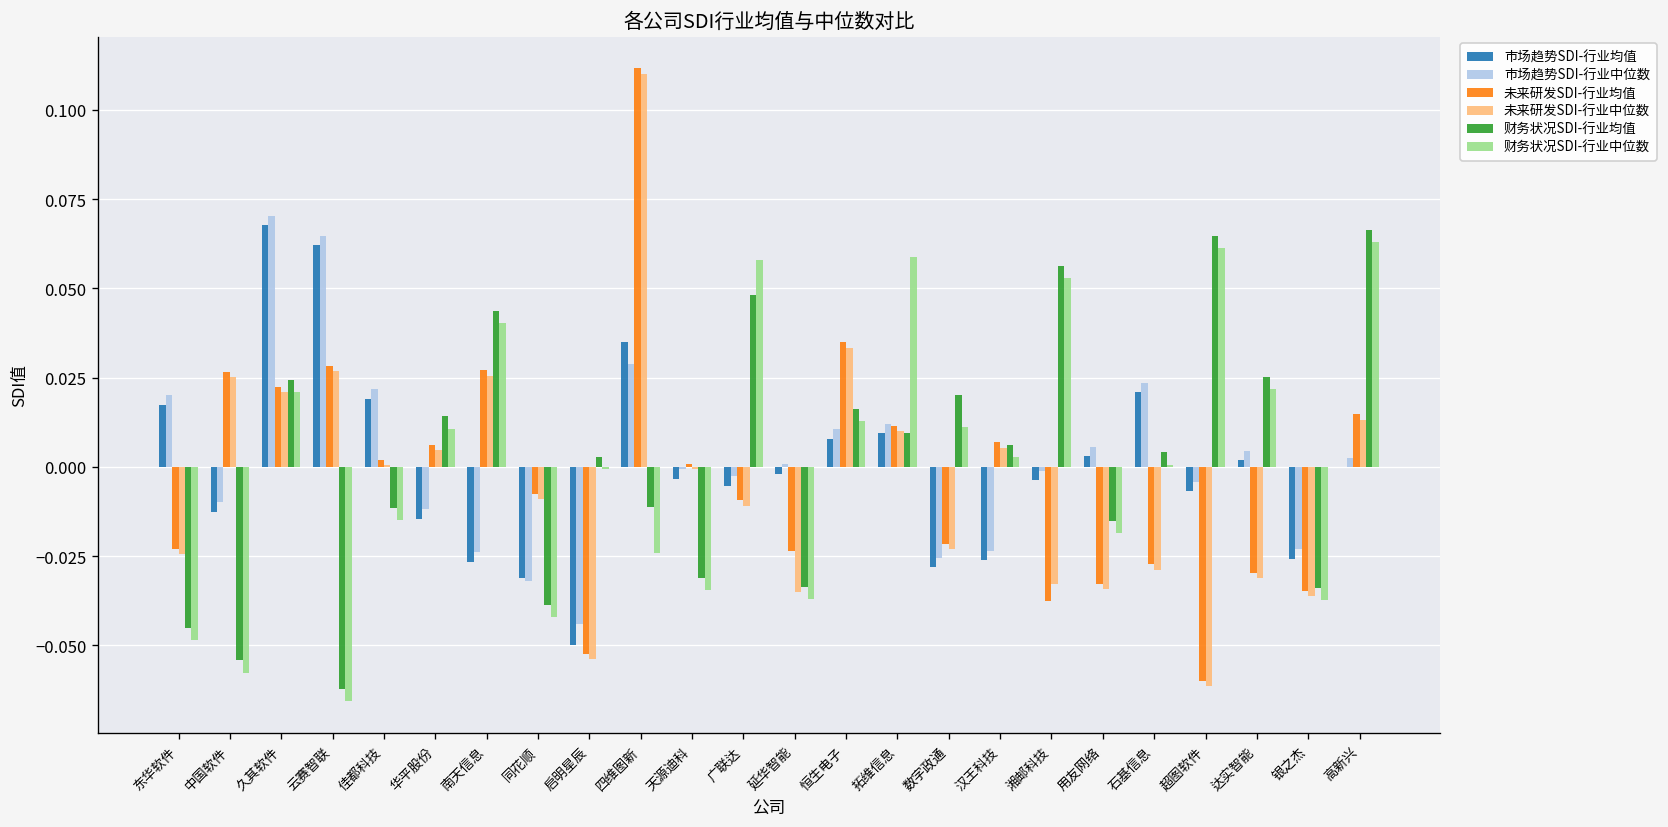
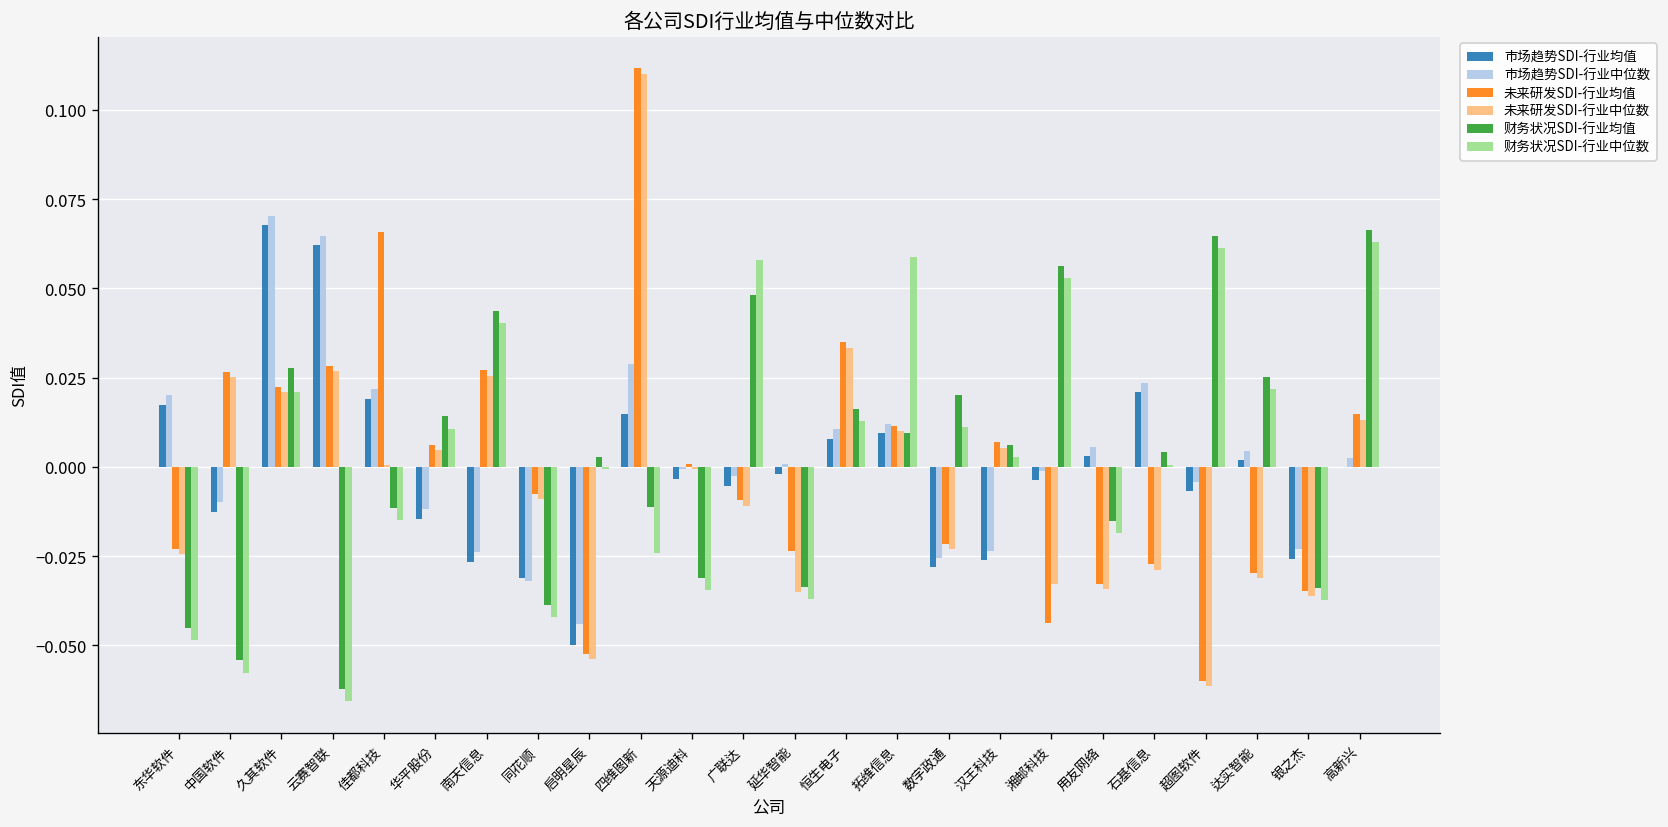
财务状况SDI-行业均值, 久其软件: 0.024 -> 0.028
未来研发SDI-行业均值, 佳都科技: 0.002 -> 0.066
市场趋势SDI-行业均值, 四维图新: 0.035 -> 0.015
未来研发SDI-行业均值, 湘邮科技: -0.038 -> -0.044
